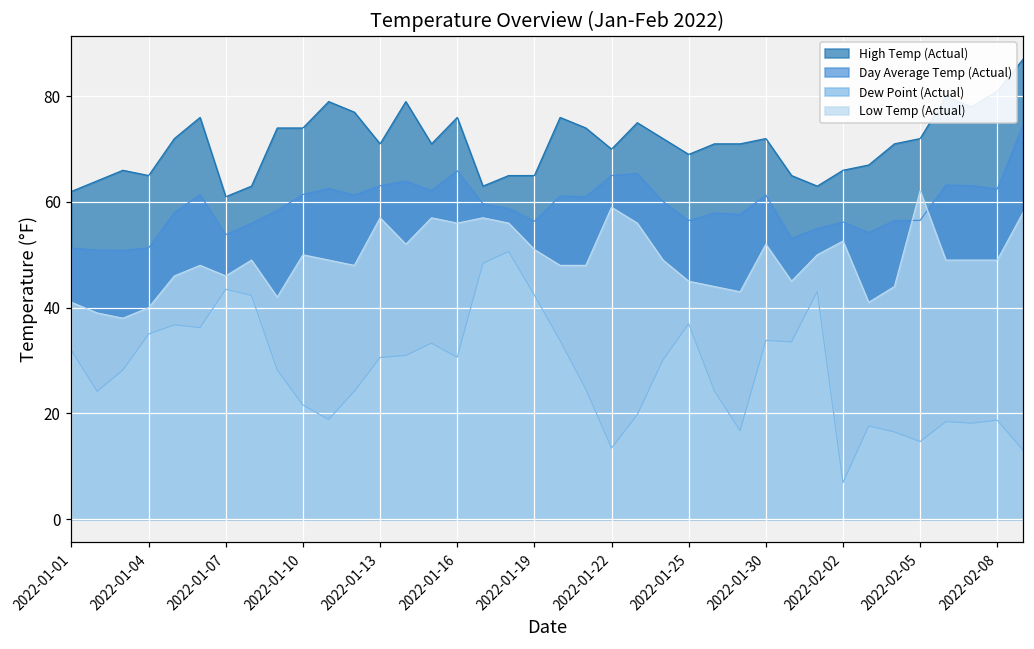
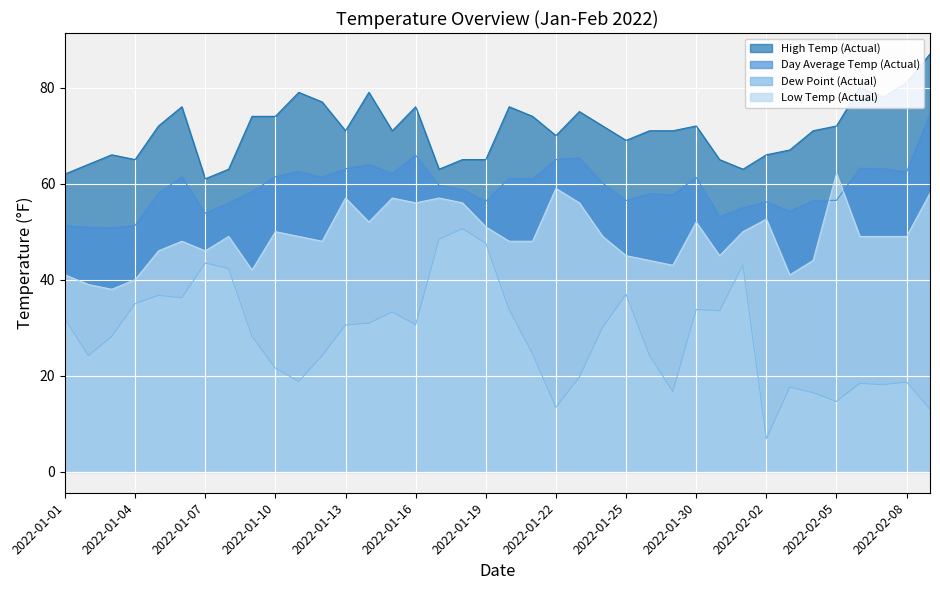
Dew Point (Actual), 2022-01-19: 42 -> 48
